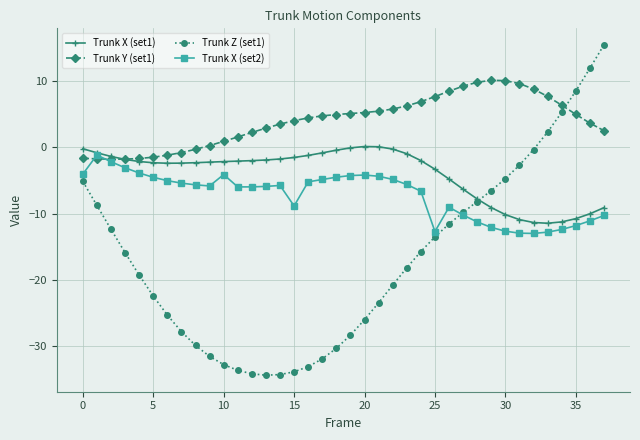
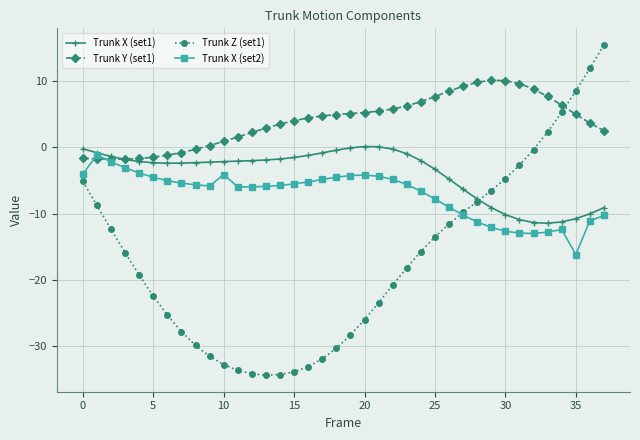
Trunk X (set2), 15: -9 -> -6
Trunk X (set2), 25: -13 -> -8
Trunk X (set2), 35: -12 -> -16
